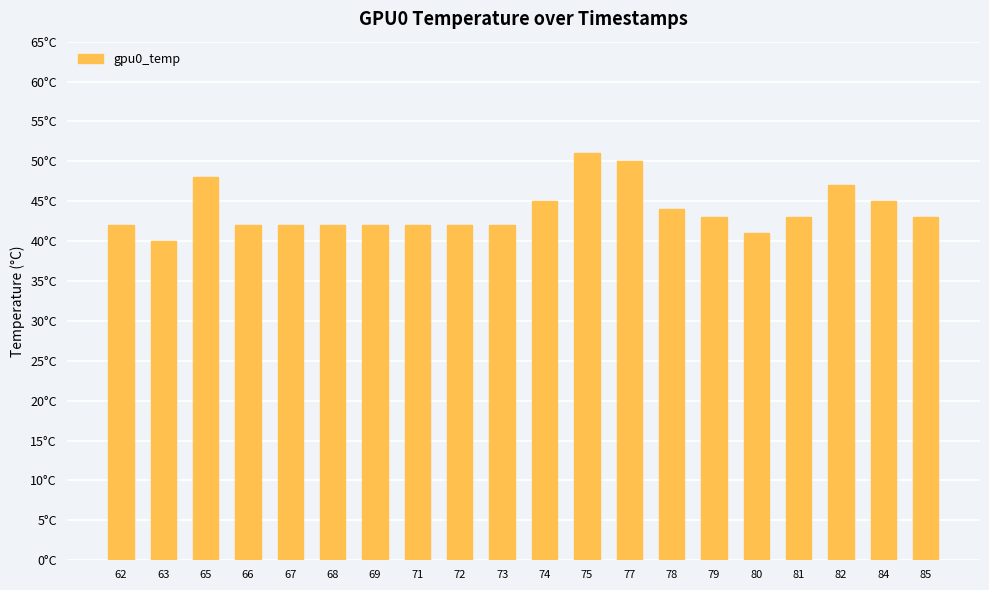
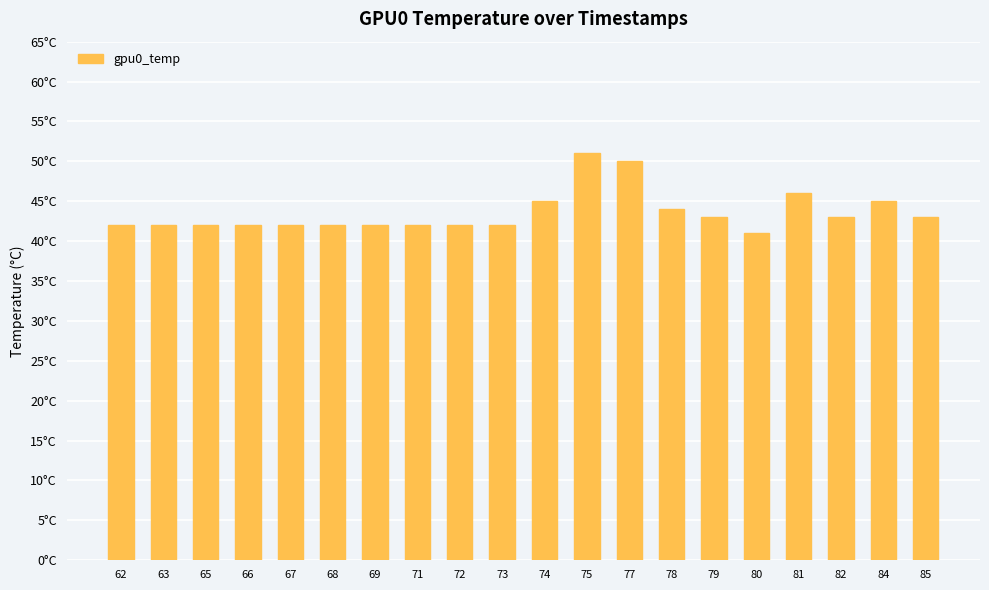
63: 40°C -> 42°C
65: 48°C -> 42°C
81: 43°C -> 46°C
82: 47°C -> 43°C
